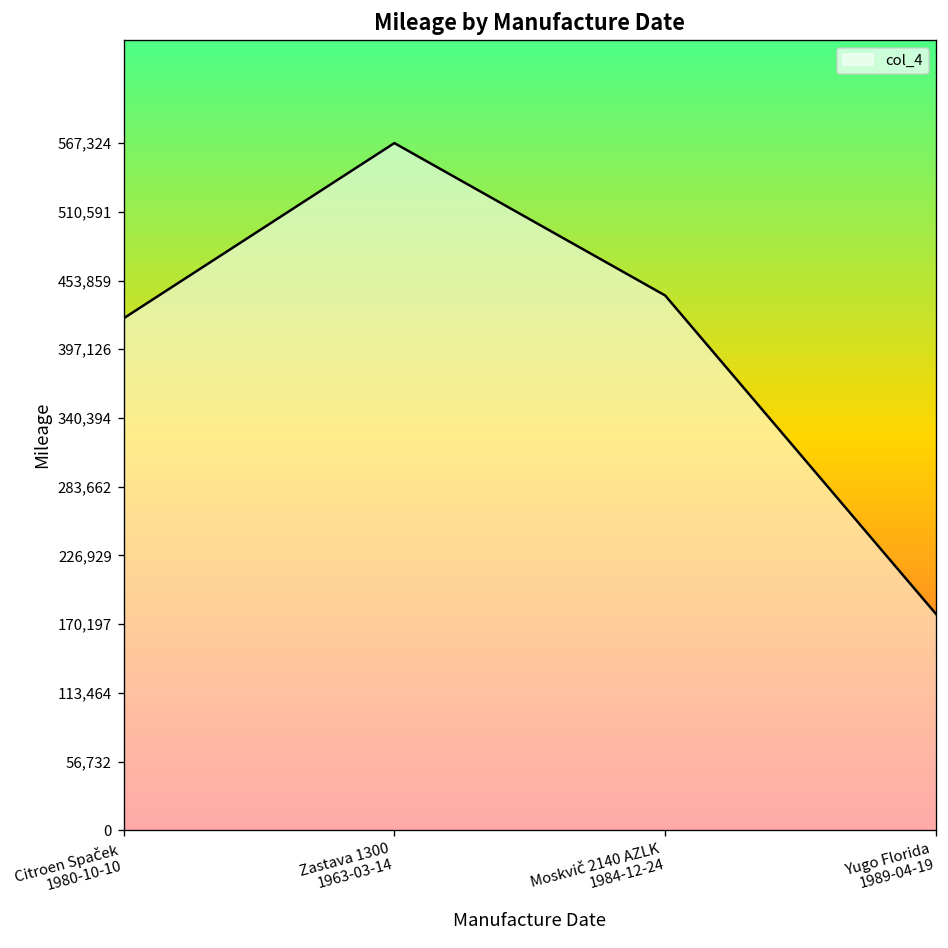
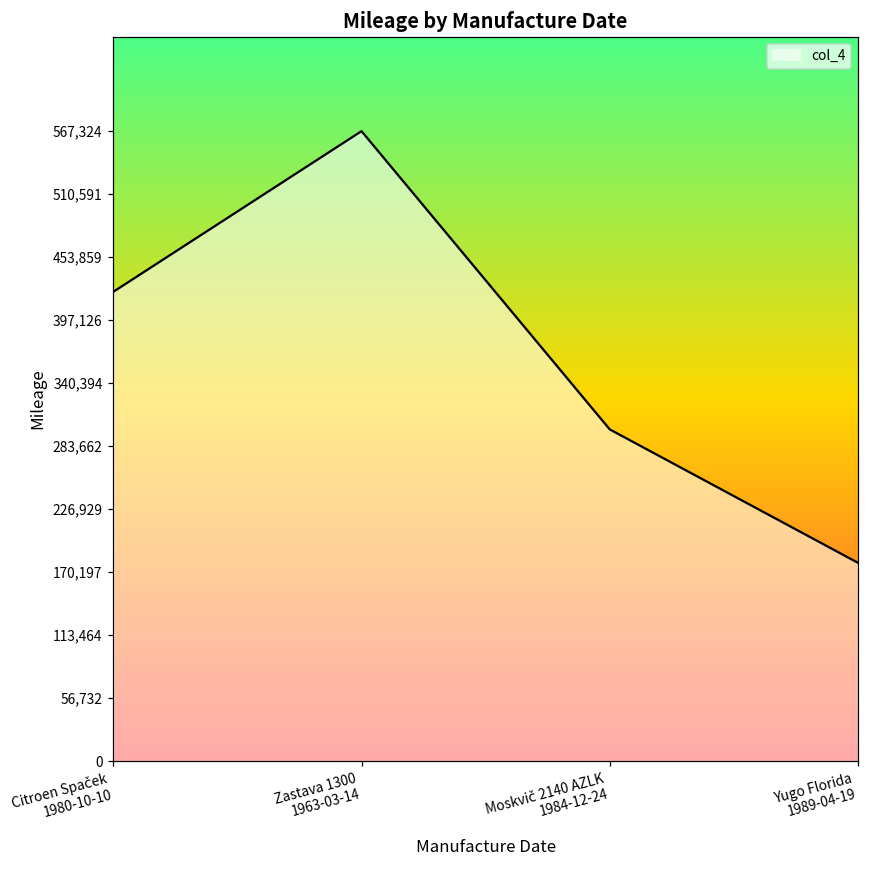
Moskvič 2140 AZLK 1984-12-24: 442,000 -> 299,000
